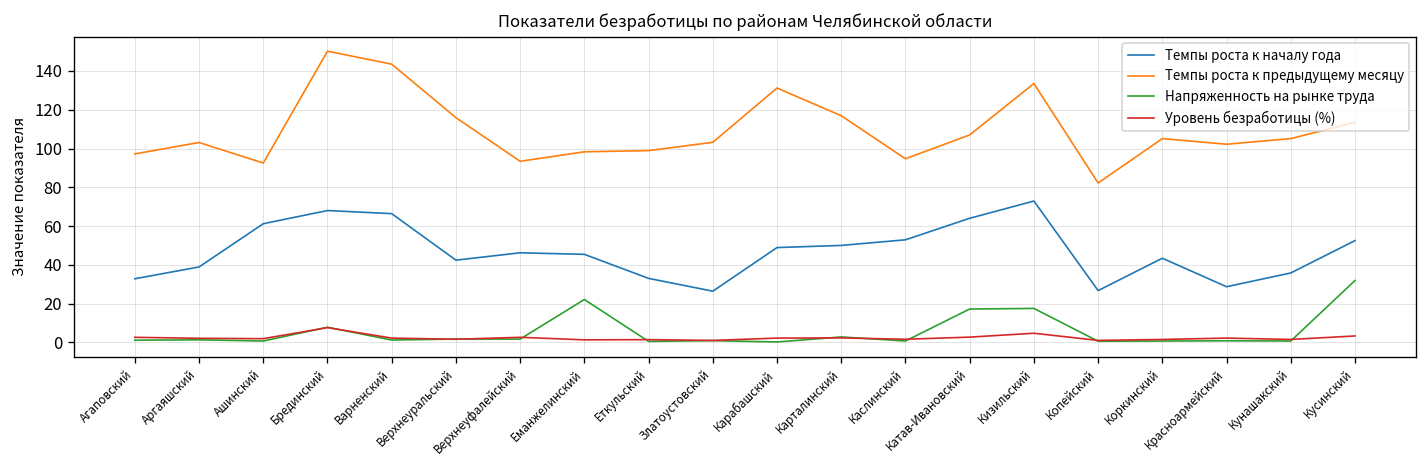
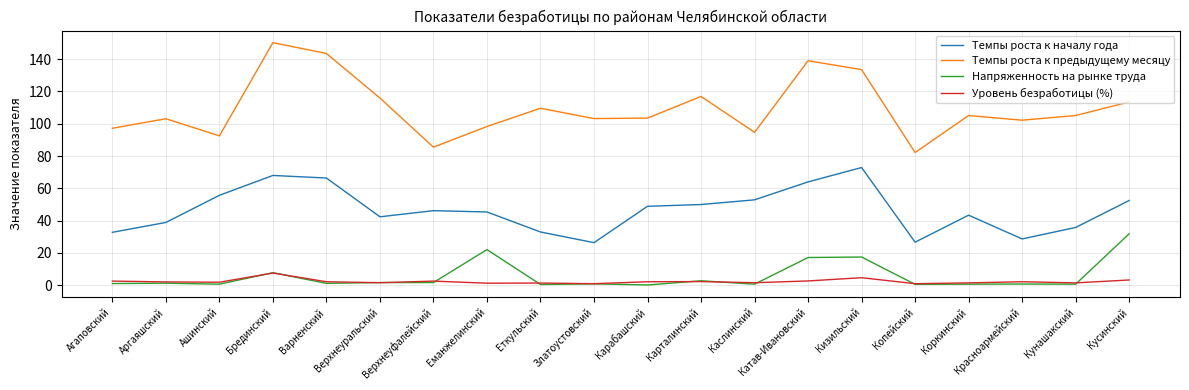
Темпы роста к началу года, Ашинский: 61 -> 56
Темпы роста к предыдущему месяцу, Верхнеуфалейский: 93 -> 86
Темпы роста к предыдущему месяцу, Еткульский: 99 -> 110
Темпы роста к предыдущему месяцу, Карабашский: 131 -> 104
Темпы роста к предыдущему месяцу, Катав-Ивановский: 107 -> 139
